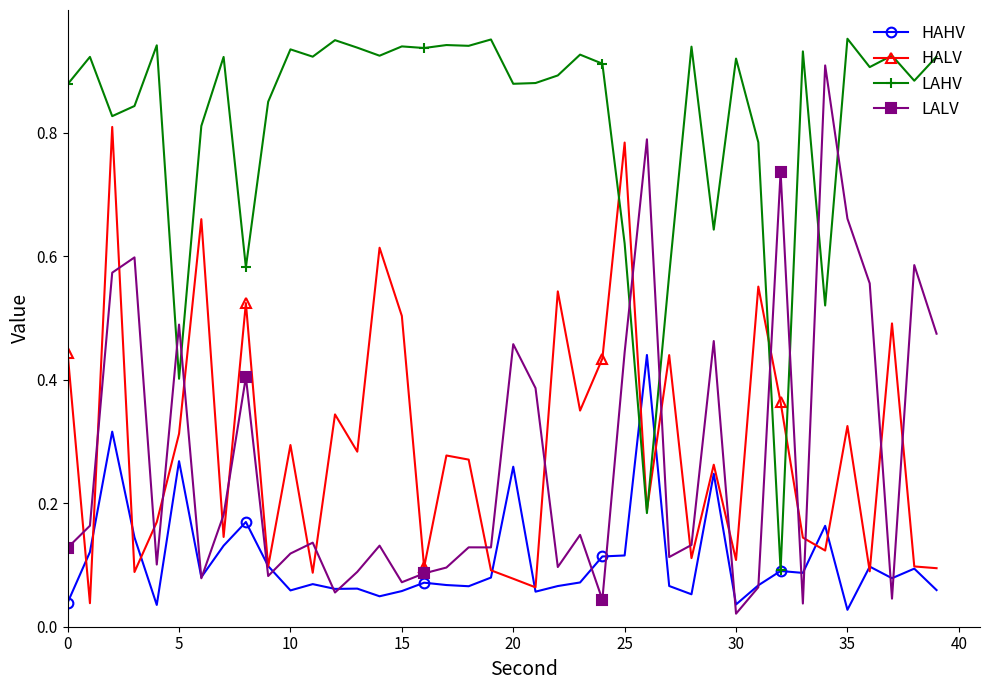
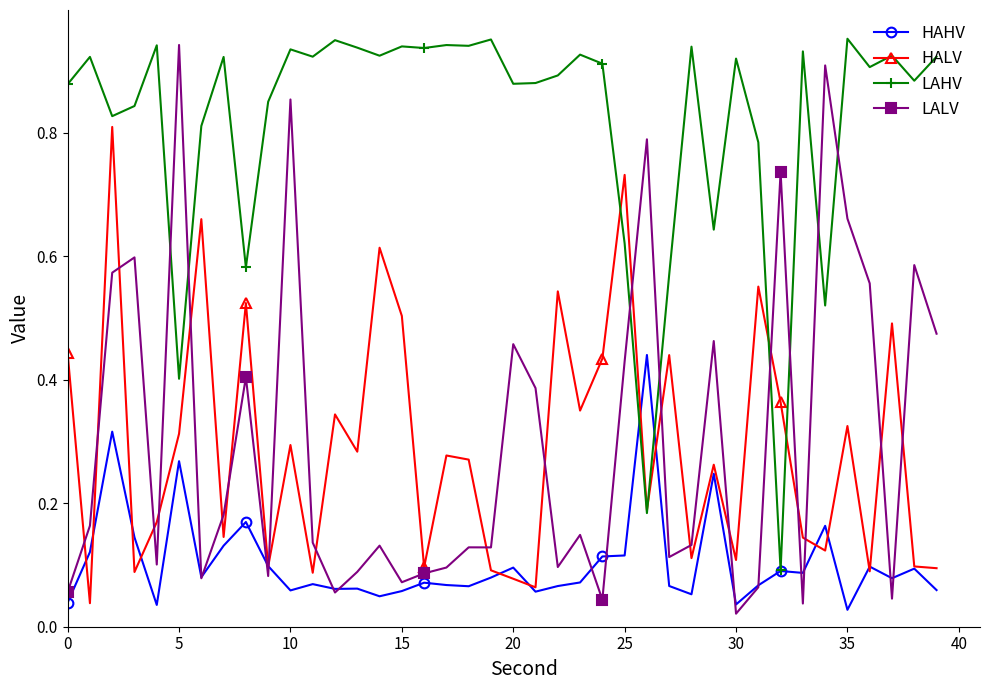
LALV, 0: 0.13 -> 0.06
LALV, 5: 0.49 -> 0.94
LALV, 10: 0.12 -> 0.85
HAHV, 20: 0.26 -> 0.10
HALV, 25: 0.78 -> 0.73
LALV, 25: 0.44 -> 0.43
